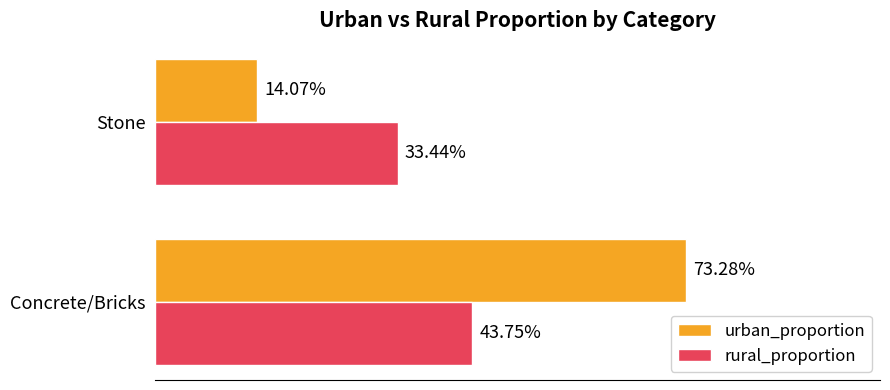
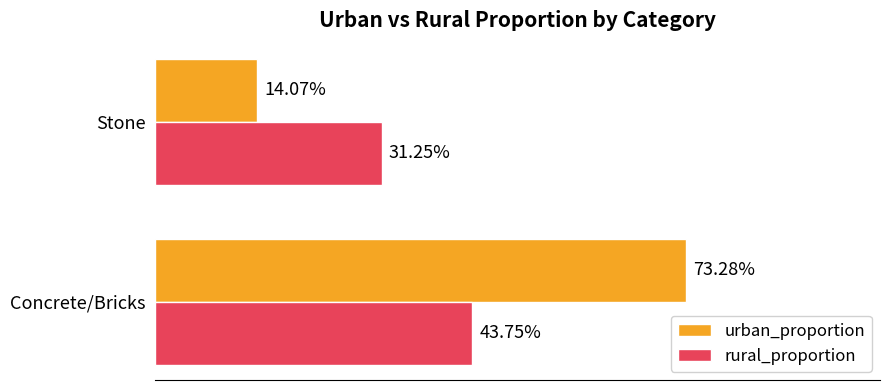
rural_proportion, Stone: 33.44% -> 31.25%
